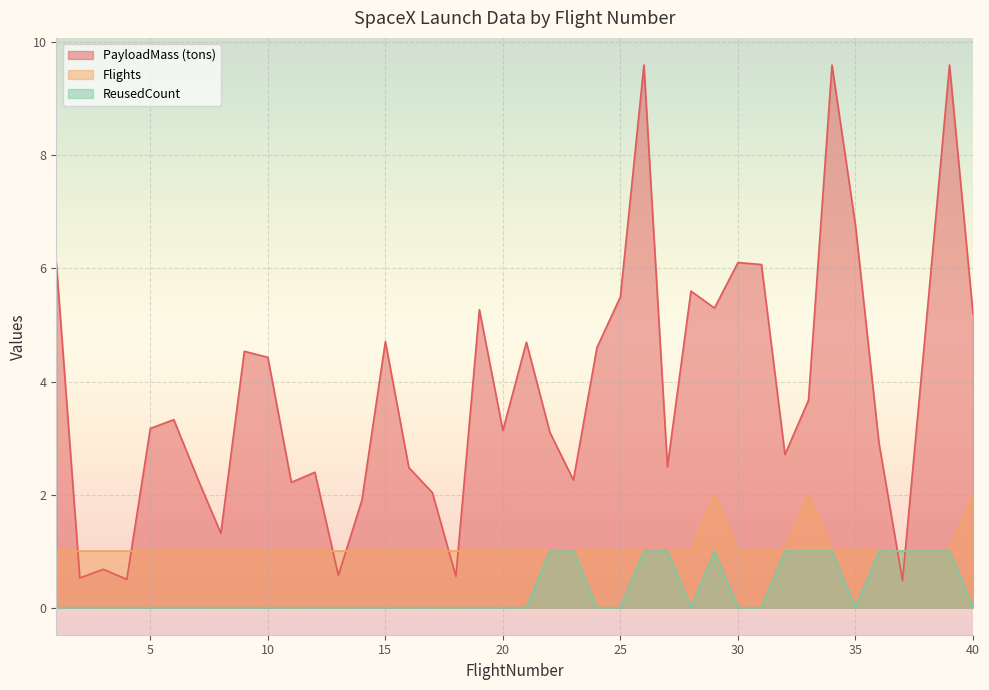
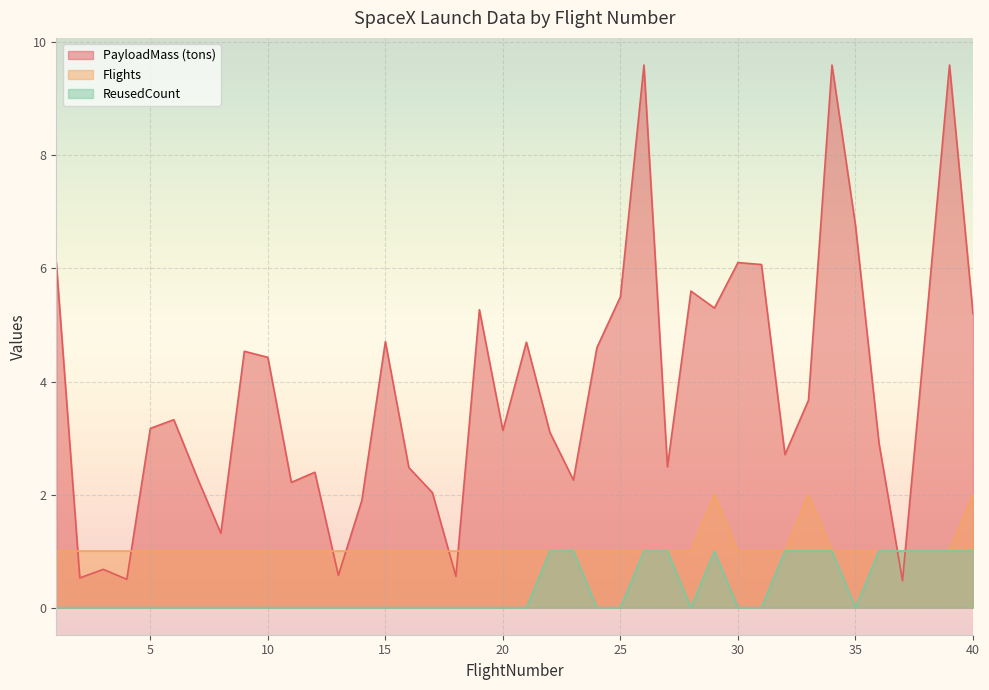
ReusedCount, 40: 0 -> 1
